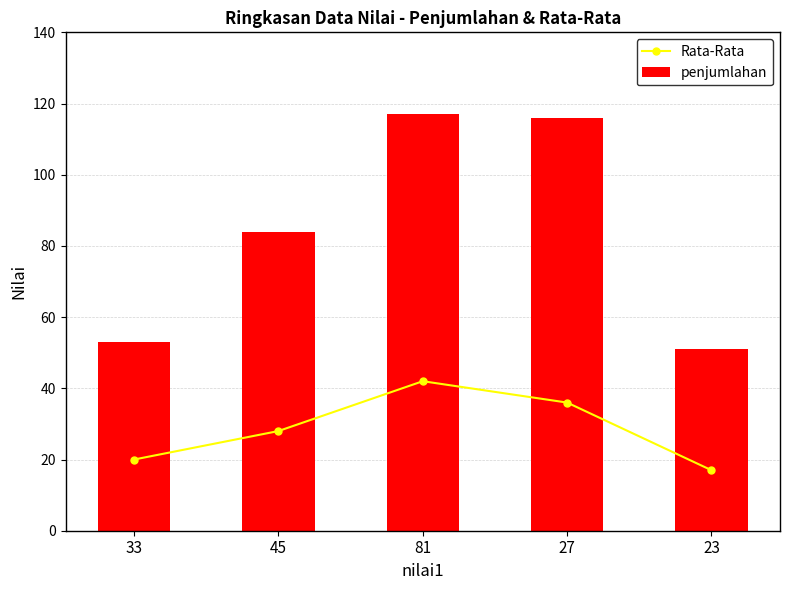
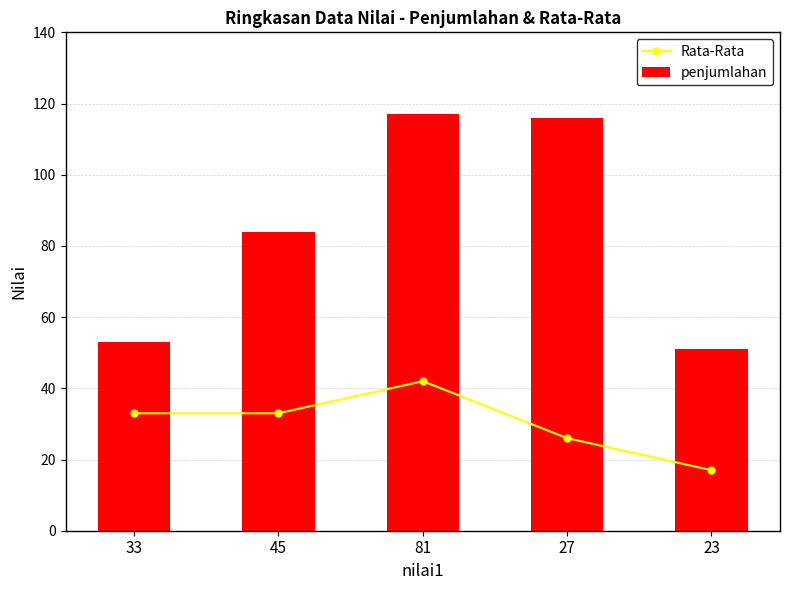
Rata-Rata, 33: 20 -> 33
Rata-Rata, 45: 28 -> 33
Rata-Rata, 27: 36 -> 26
